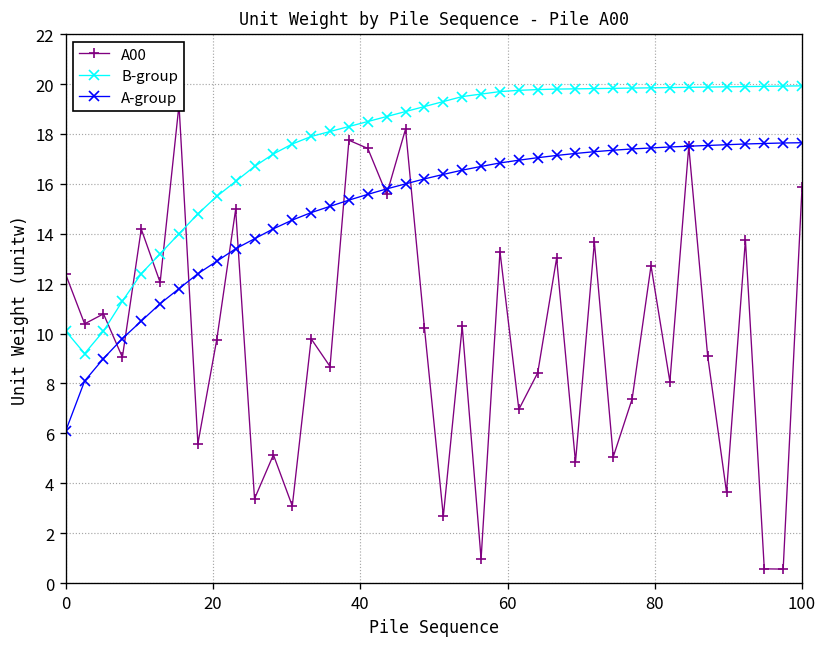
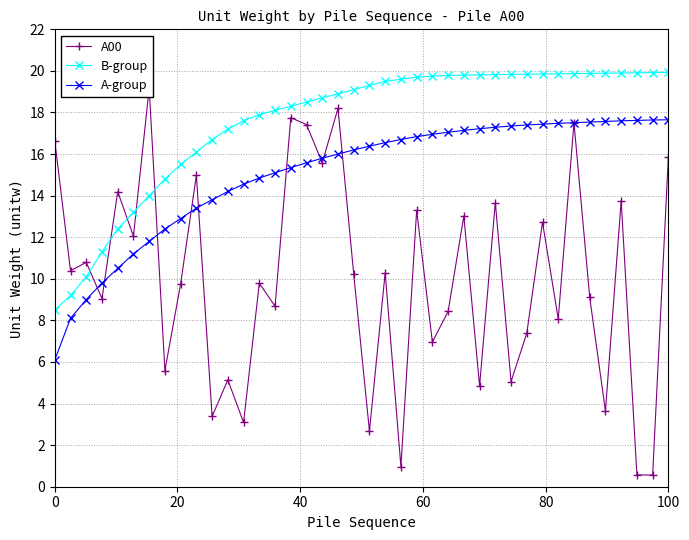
A00, 0: 12.4 -> 16.6
B-group, 0: 10.1 -> 8.5
